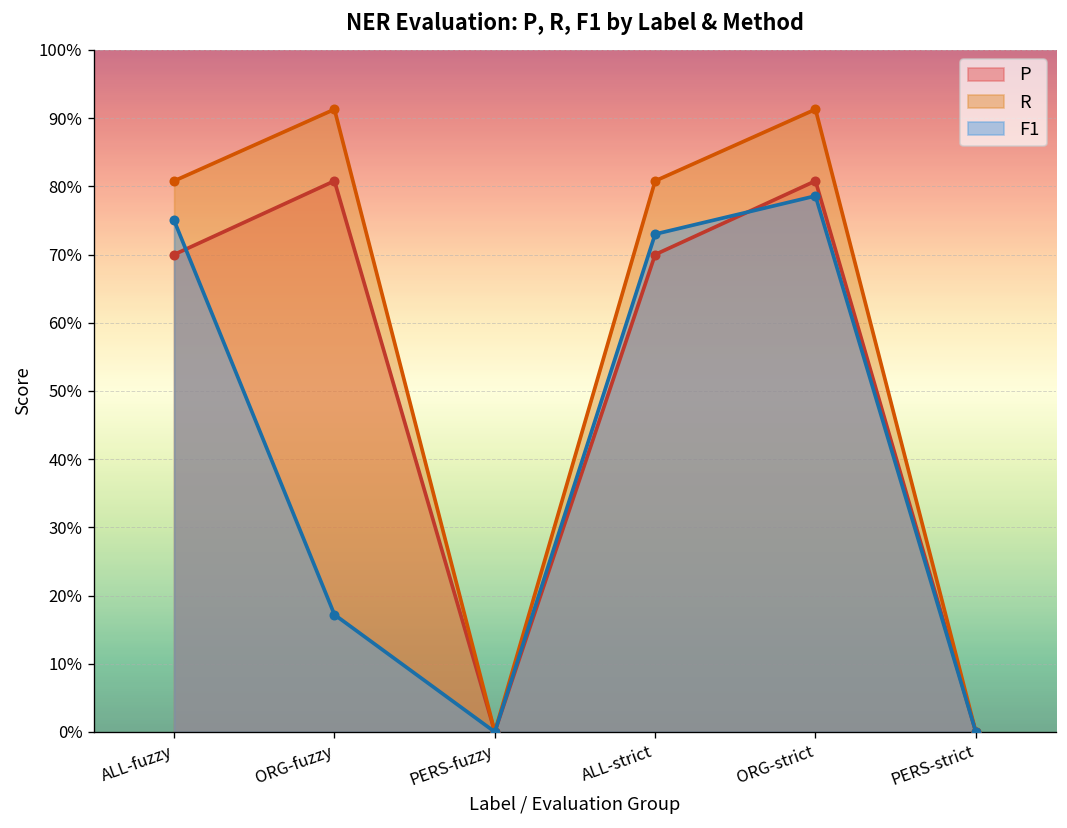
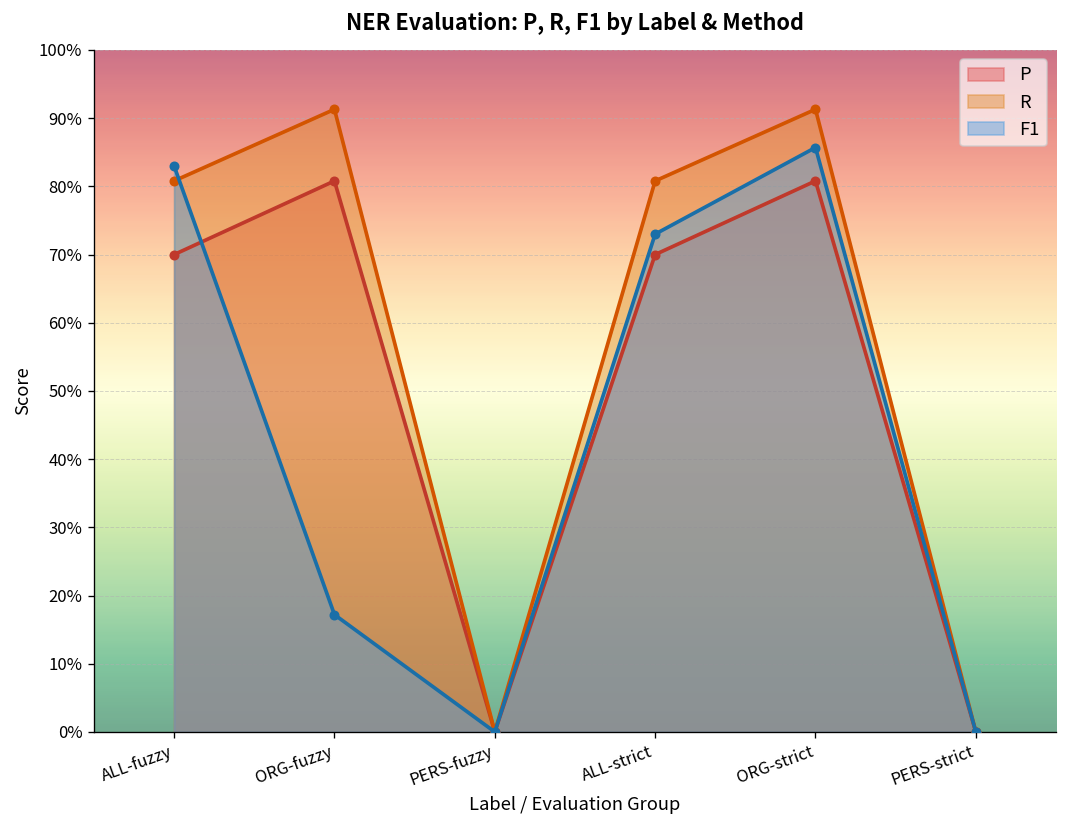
F1, ALL-fuzzy: 75% -> 83%
F1, ORG-strict: 79% -> 86%
